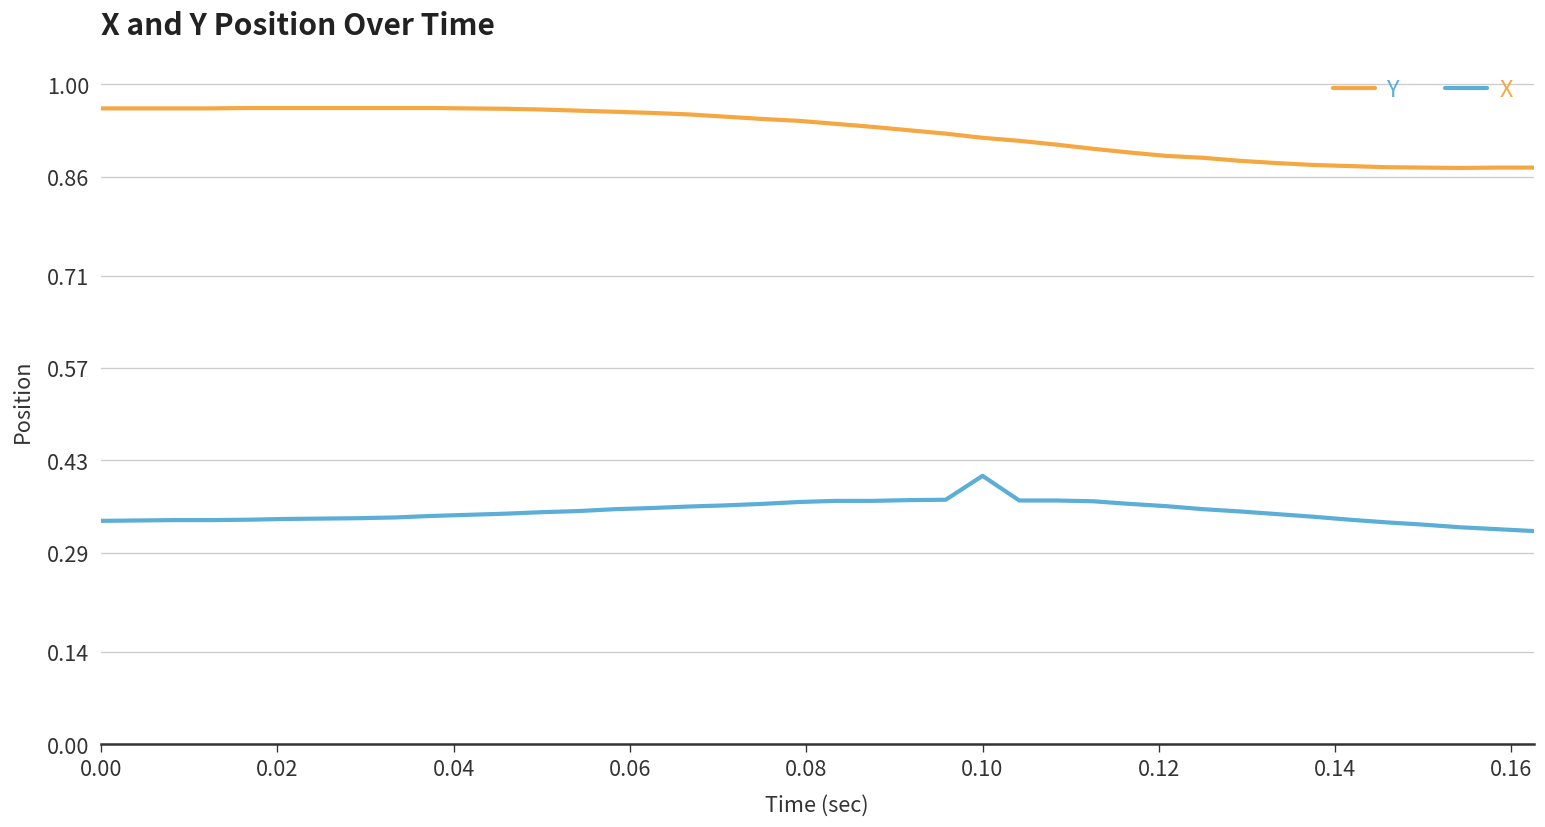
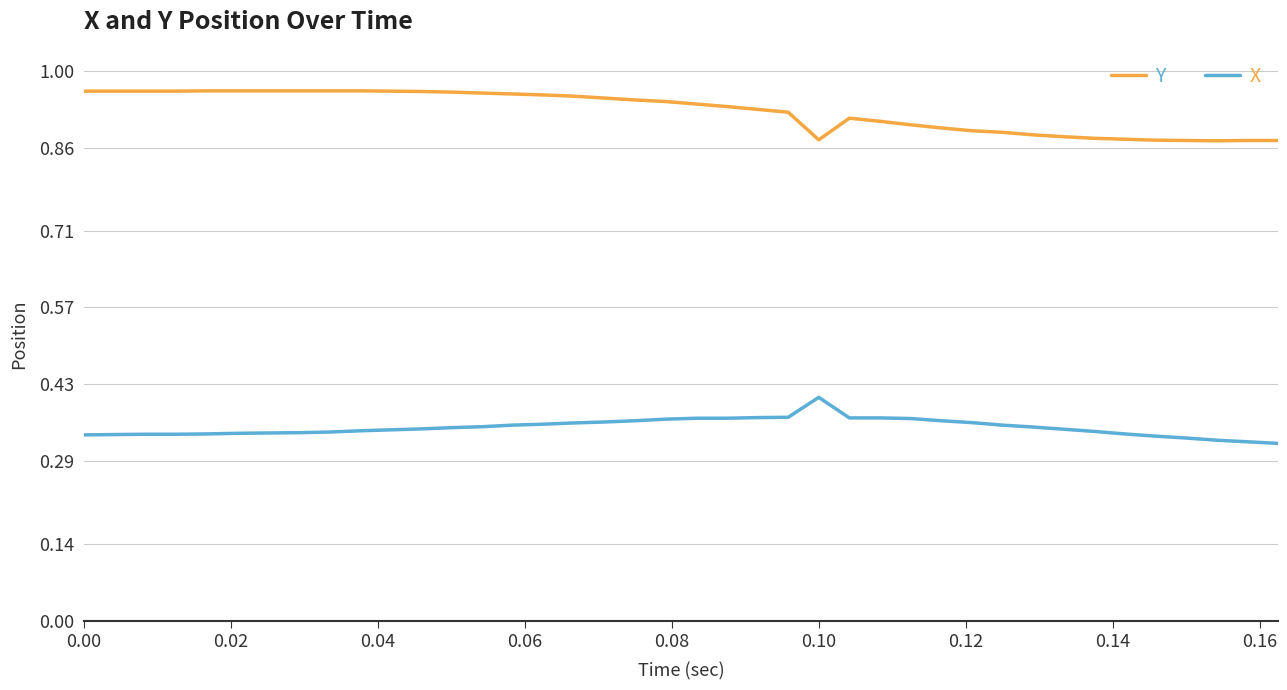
Y, 0.10: 0.92 -> 0.87
